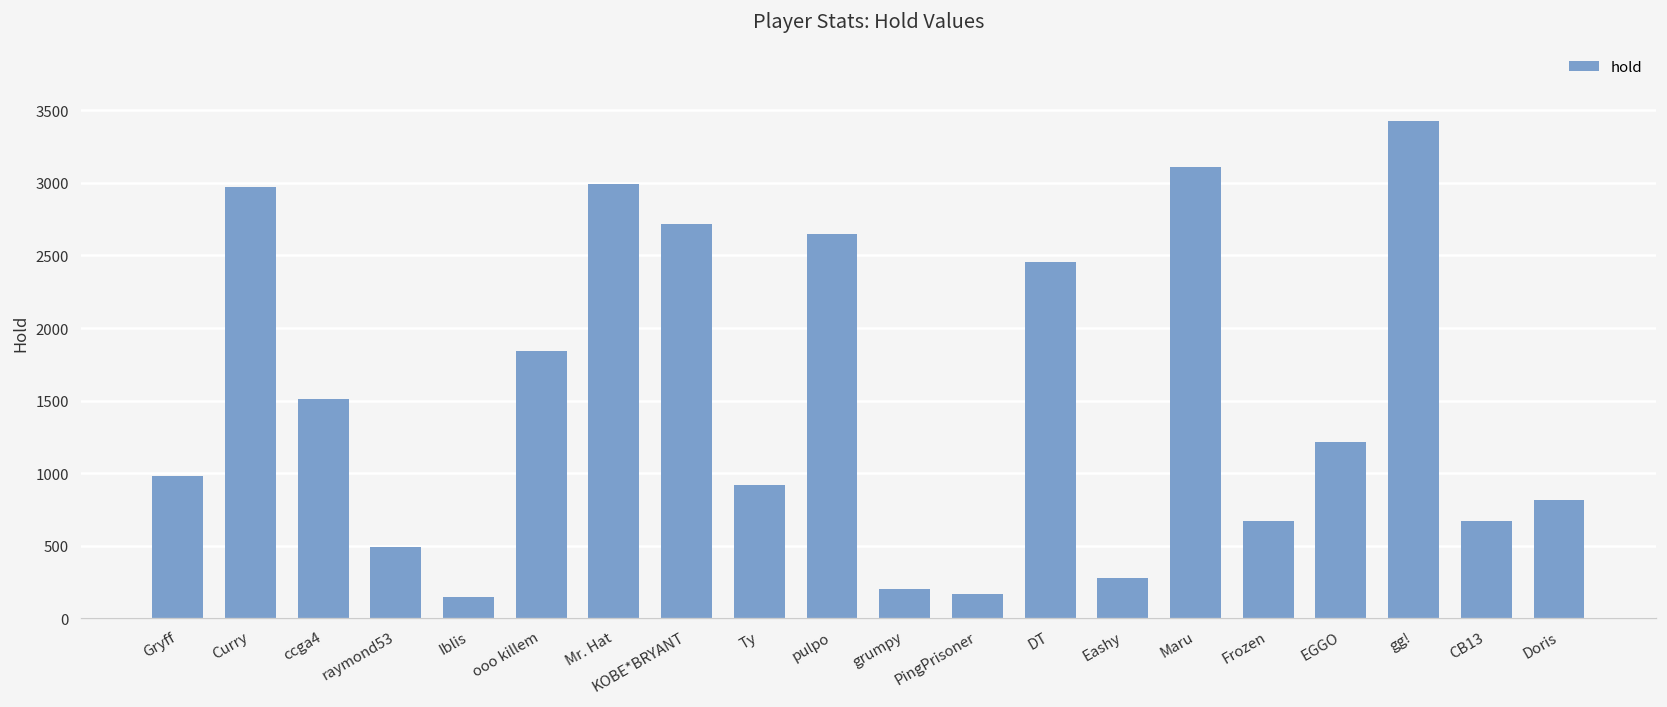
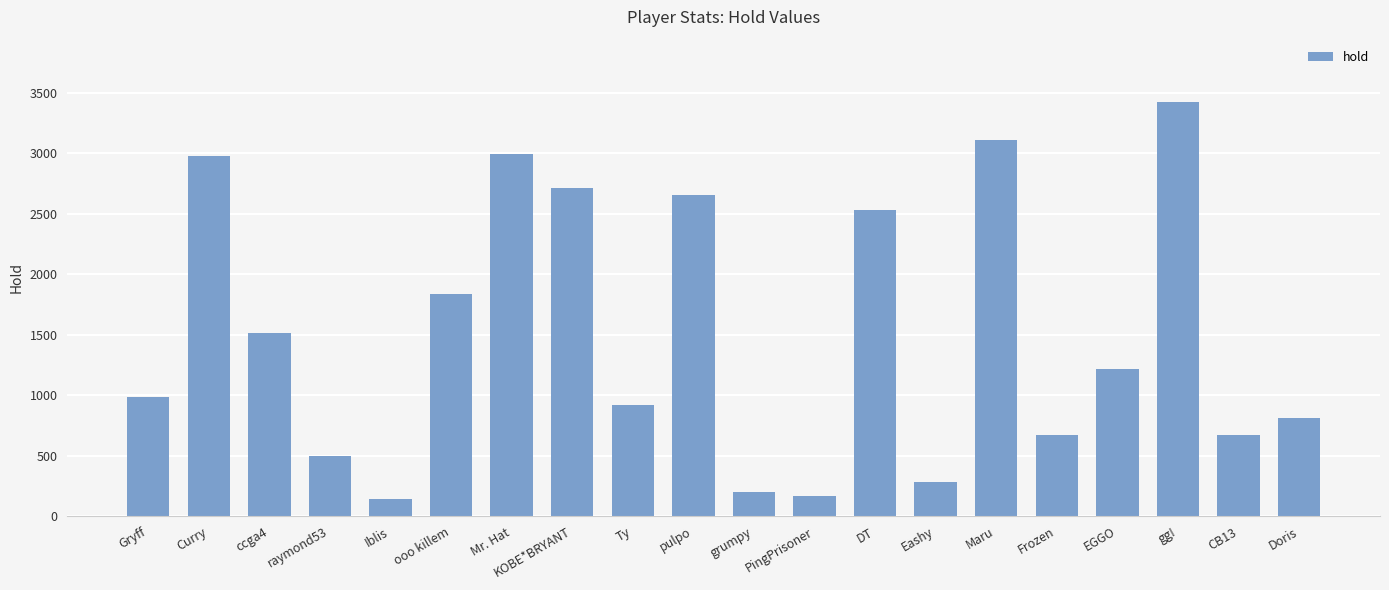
DT: 2450 -> 2530
